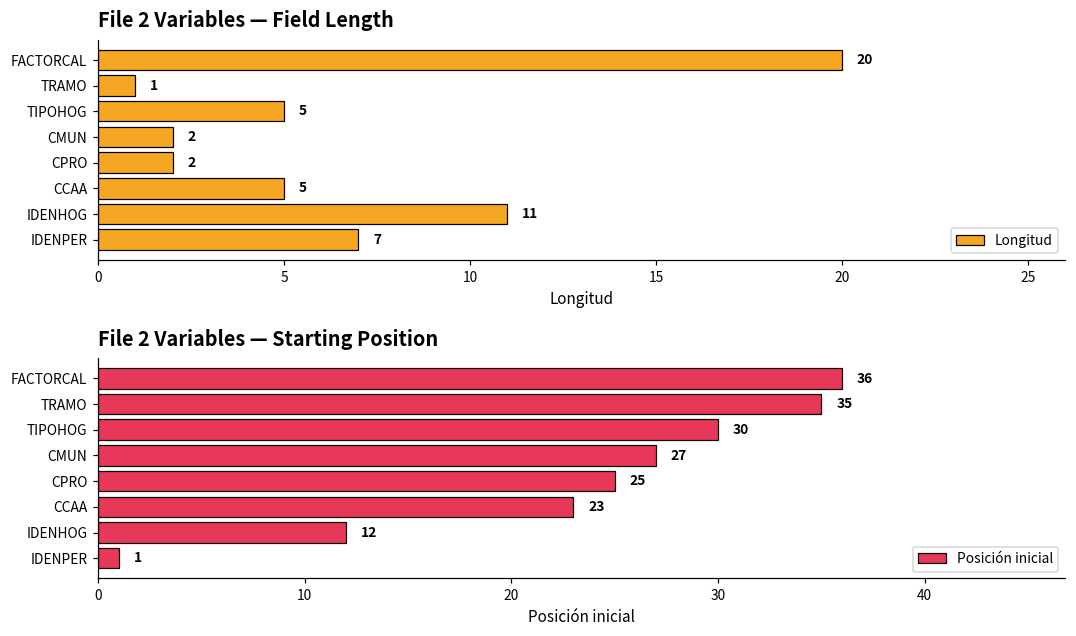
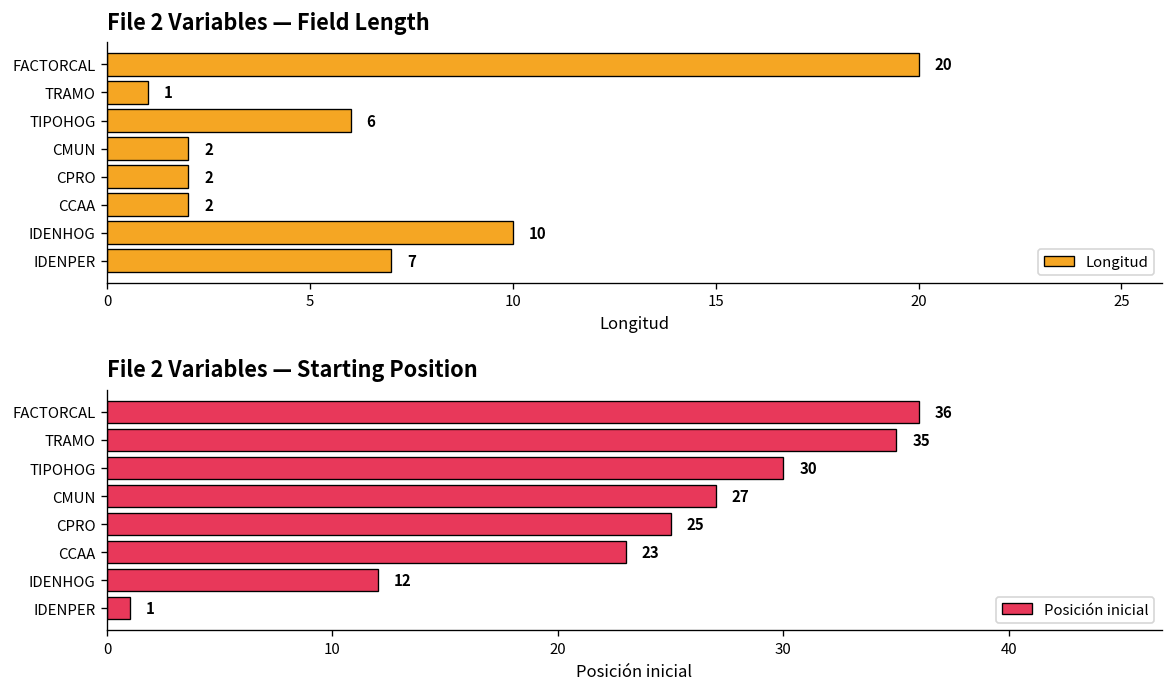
File 2 Variables — Field Length, TIPOHOG: 5 -> 6
File 2 Variables — Field Length, CCAA: 5 -> 2
File 2 Variables — Field Length, IDENHOG: 11 -> 10
